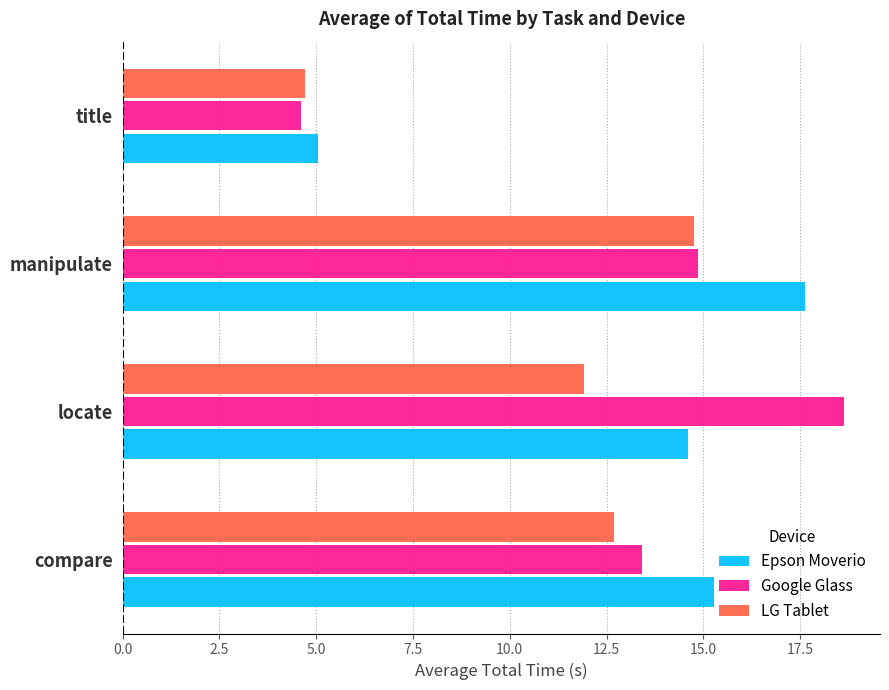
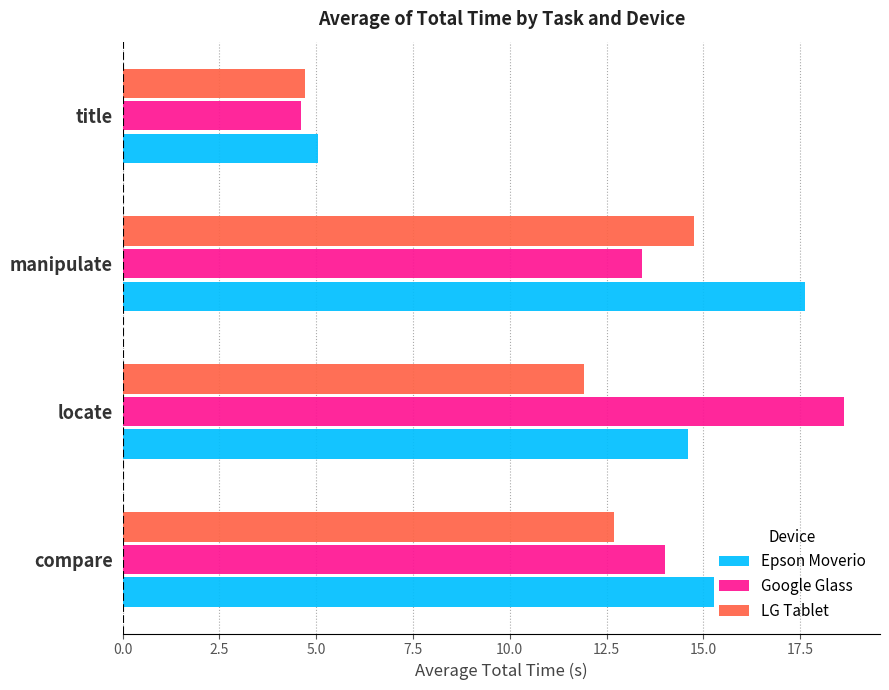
Google Glass, manipulate: 14.9 -> 13.4
Google Glass, compare: 13.4 -> 14.0
